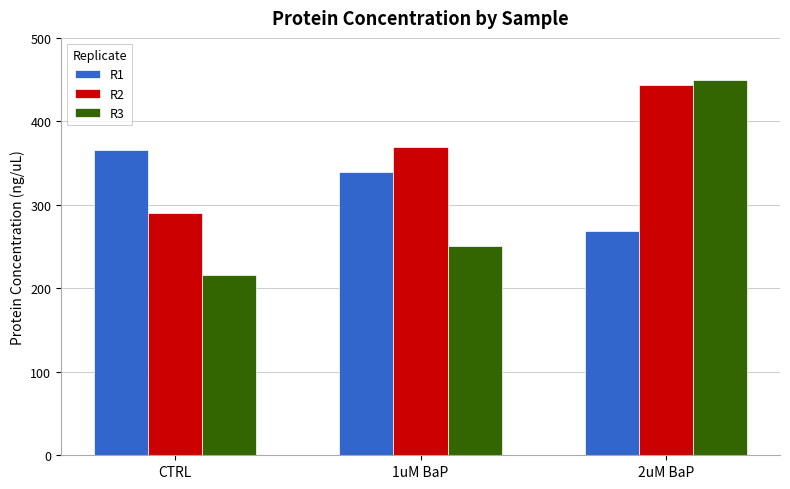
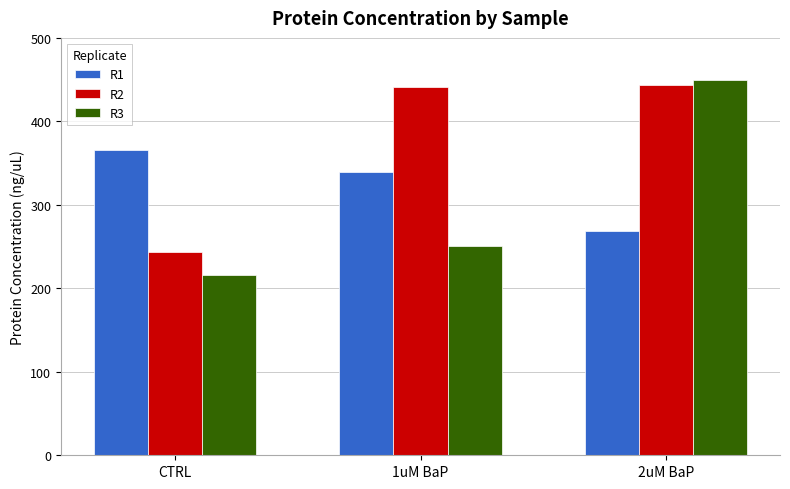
R2, CTRL: 290 -> 240
R2, 1uM BaP: 370 -> 440
